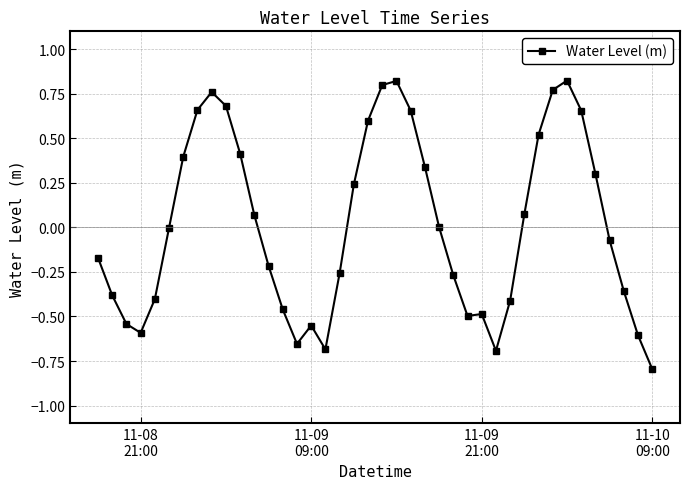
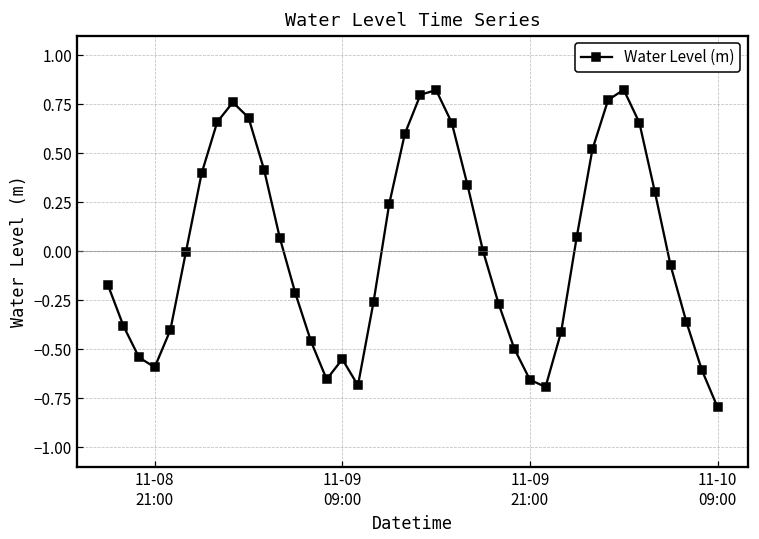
11-09 21:00: -0.49 -> -0.66
